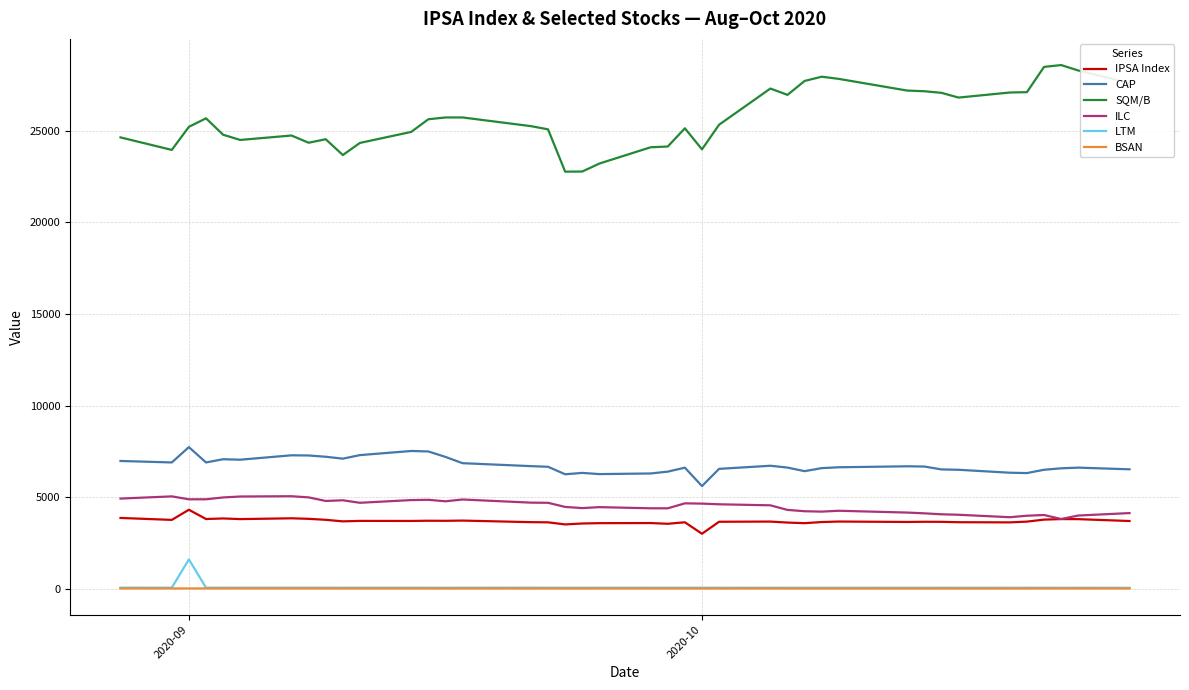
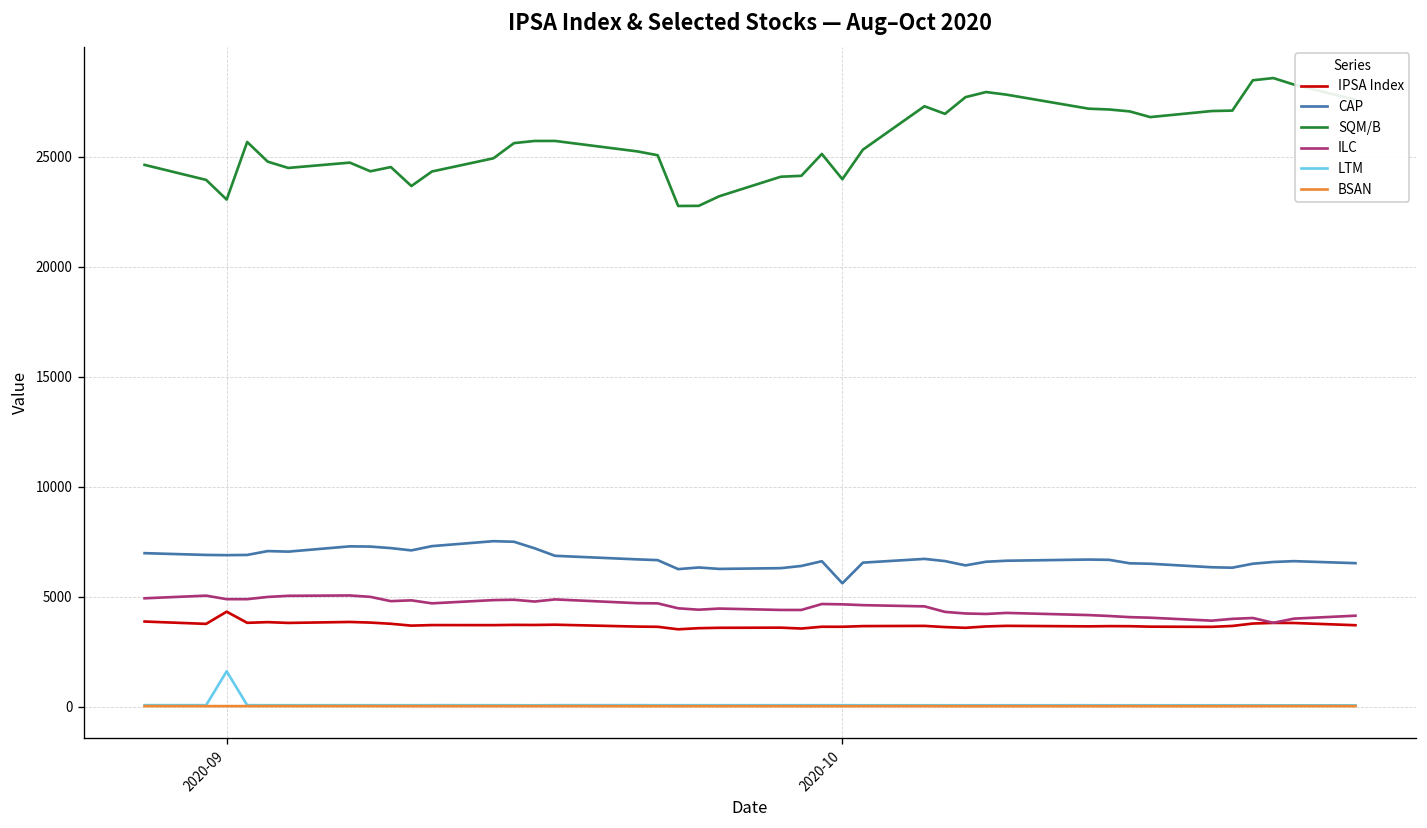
CAP, 2020-09: 7700 -> 6900
SQM/B, 2020-09: 25200 -> 23000
IPSA Index, 2020-10: 3000 -> 3600
